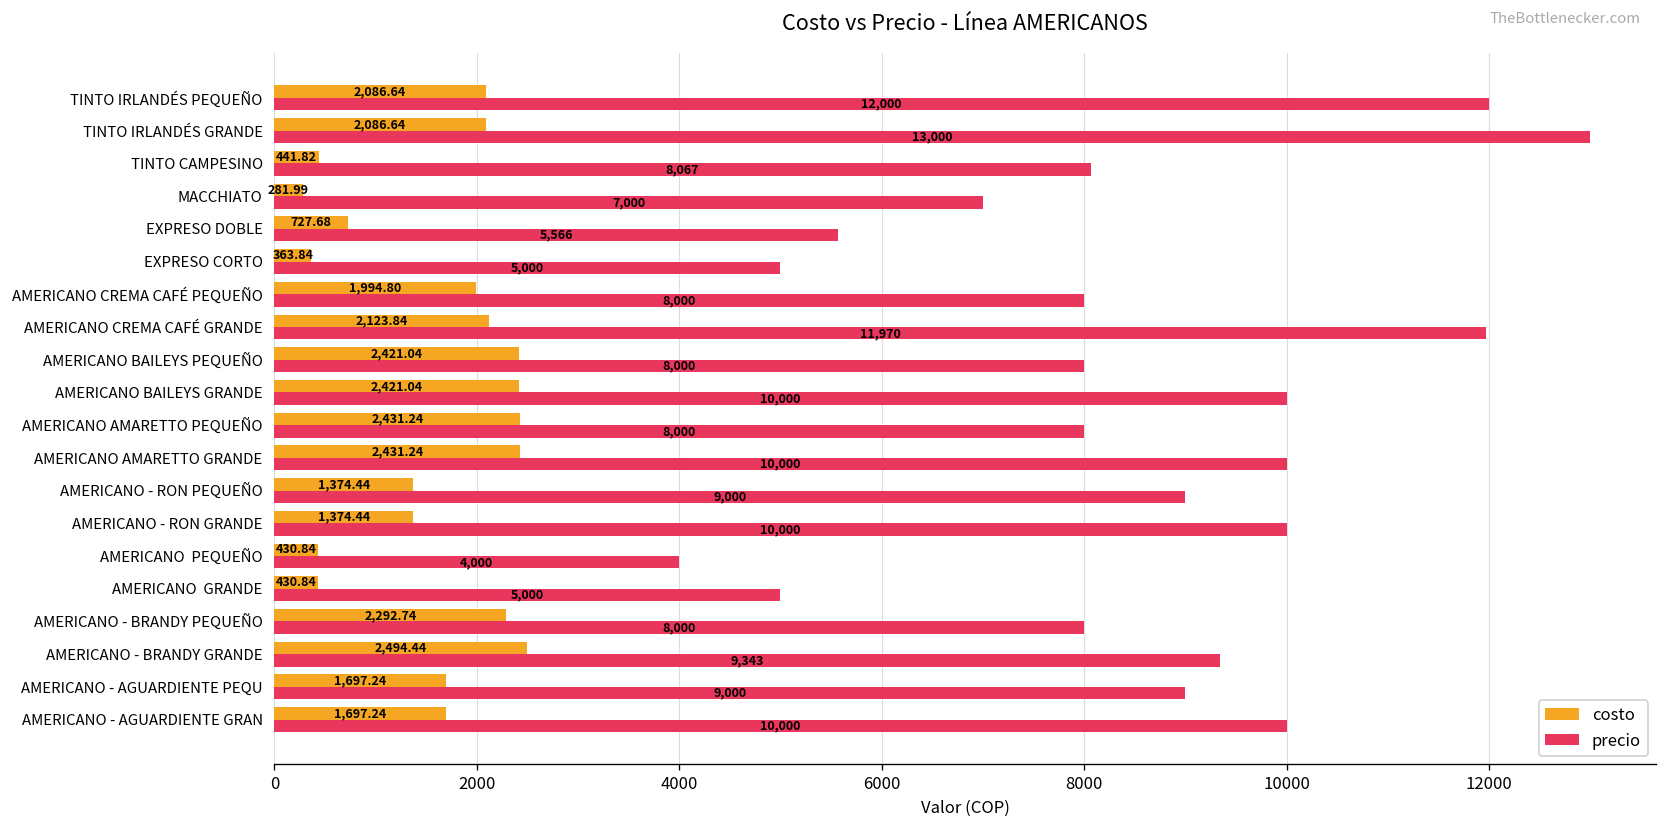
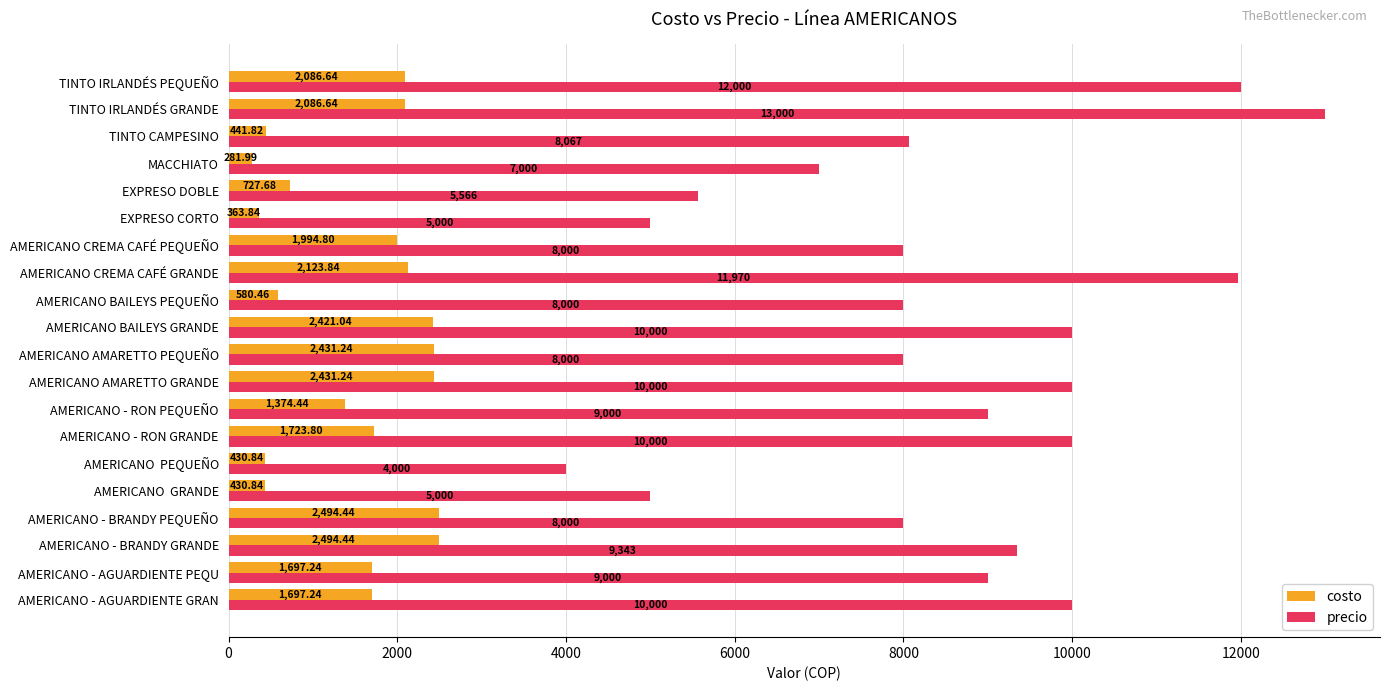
costo, AMERICANO BAILEYS PEQUEÑO: 2,421.04 -> 580.46
costo, AMERICANO - RON GRANDE: 1,374.44 -> 1,723.80
costo, AMERICANO - BRANDY PEQUEÑO: 2,292.74 -> 2,494.44
